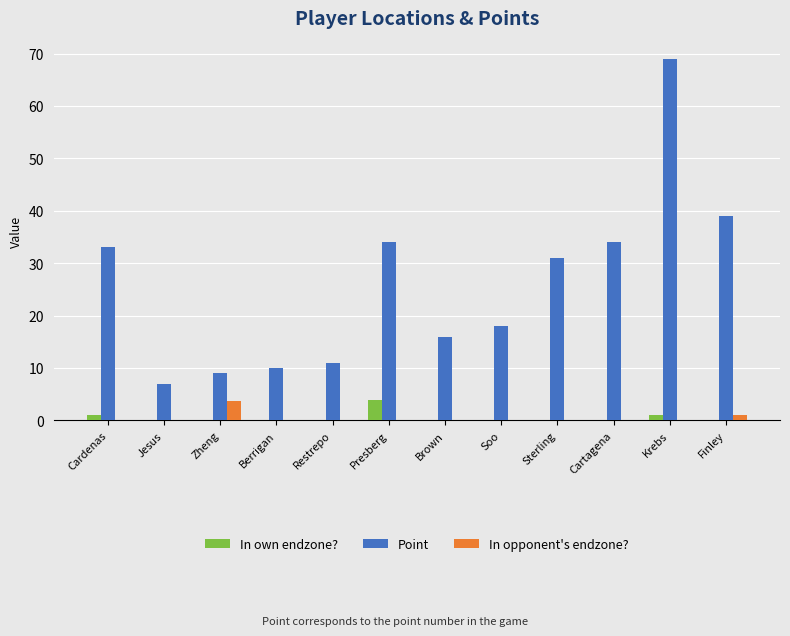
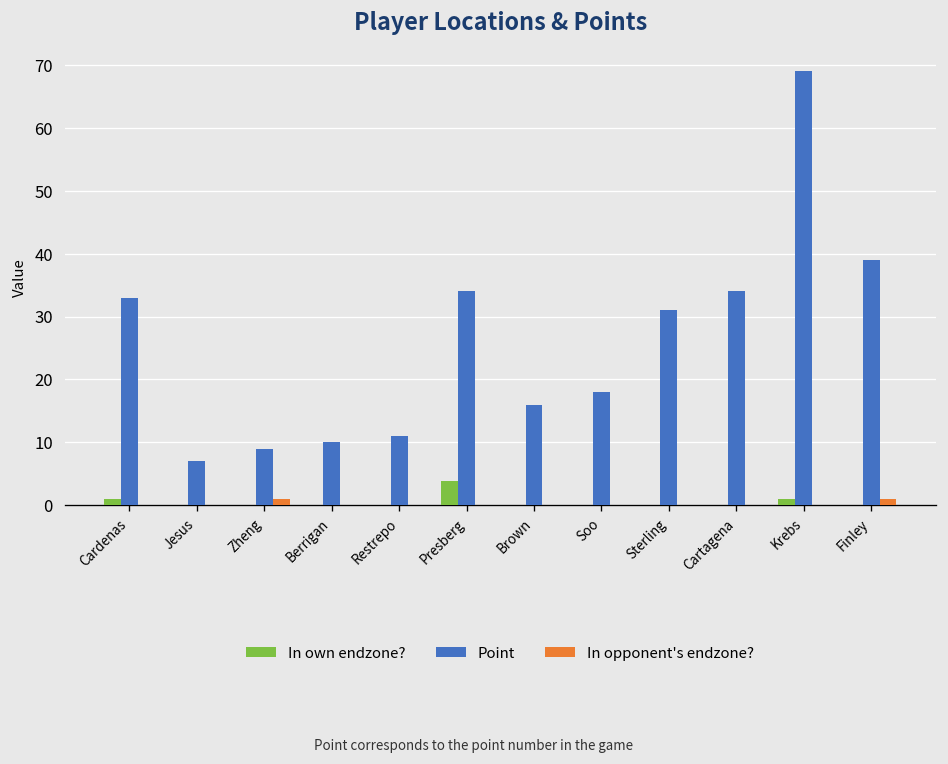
In opponent's endzone?, Zheng: 4 -> 1
